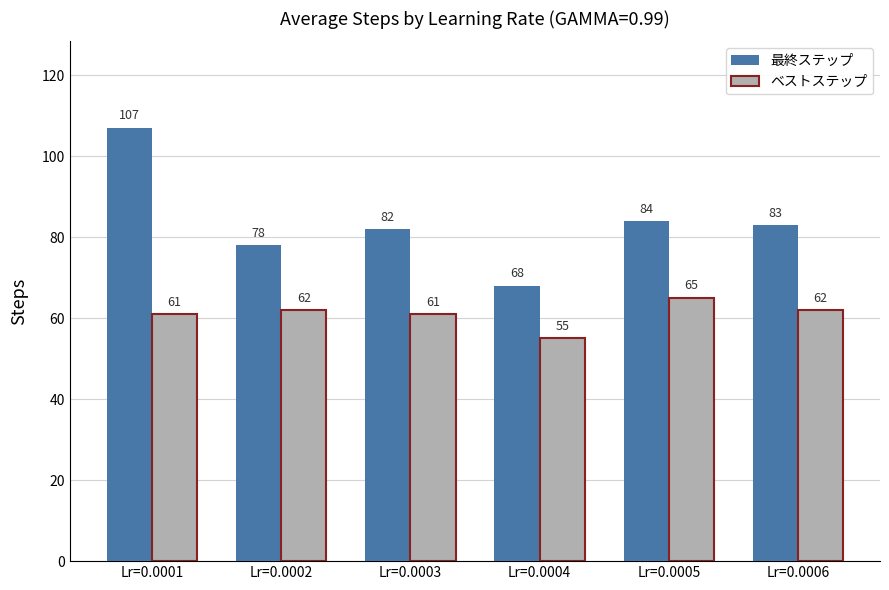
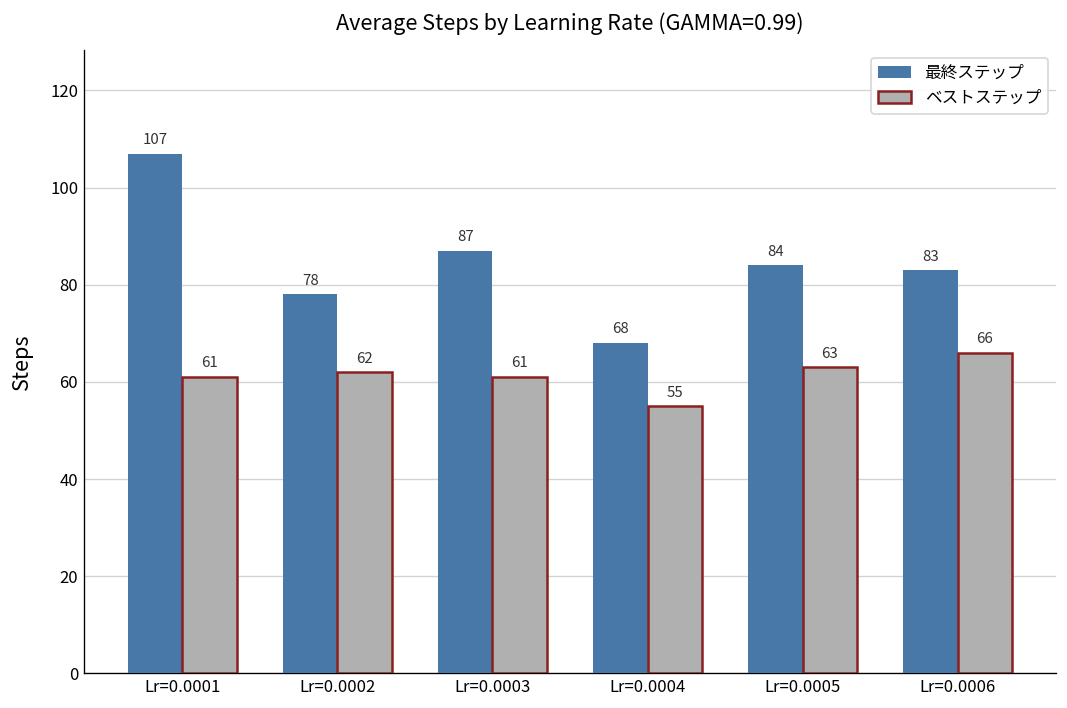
最終ステップ, Lr=0.0003: 82 -> 87
ベストステップ, Lr=0.0005: 65 -> 63
ベストステップ, Lr=0.0006: 62 -> 66
